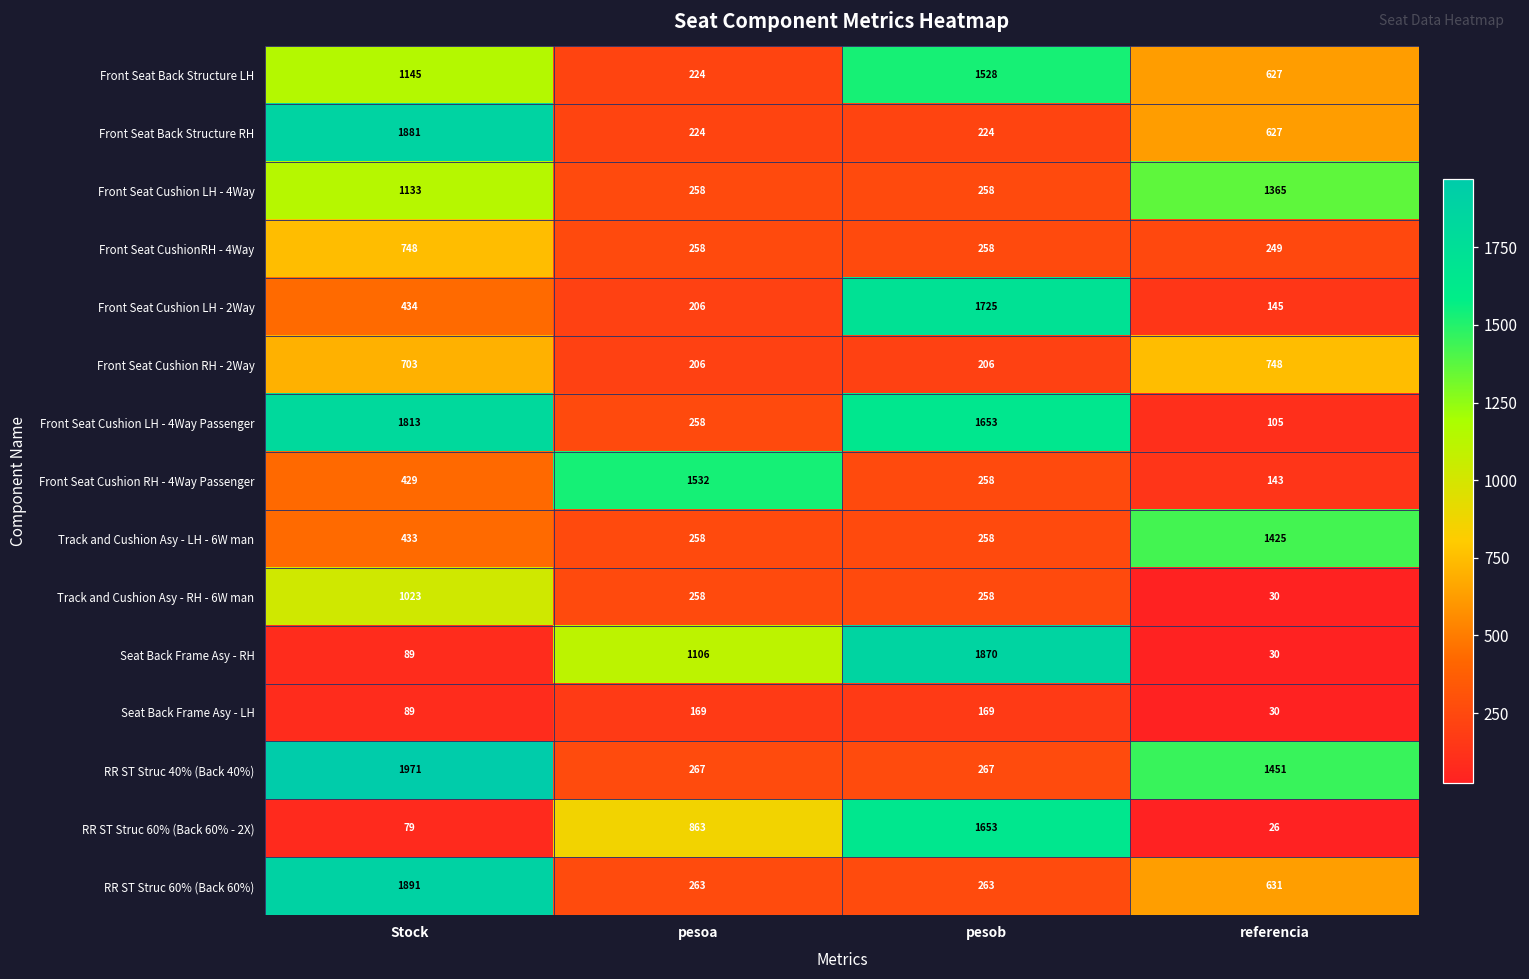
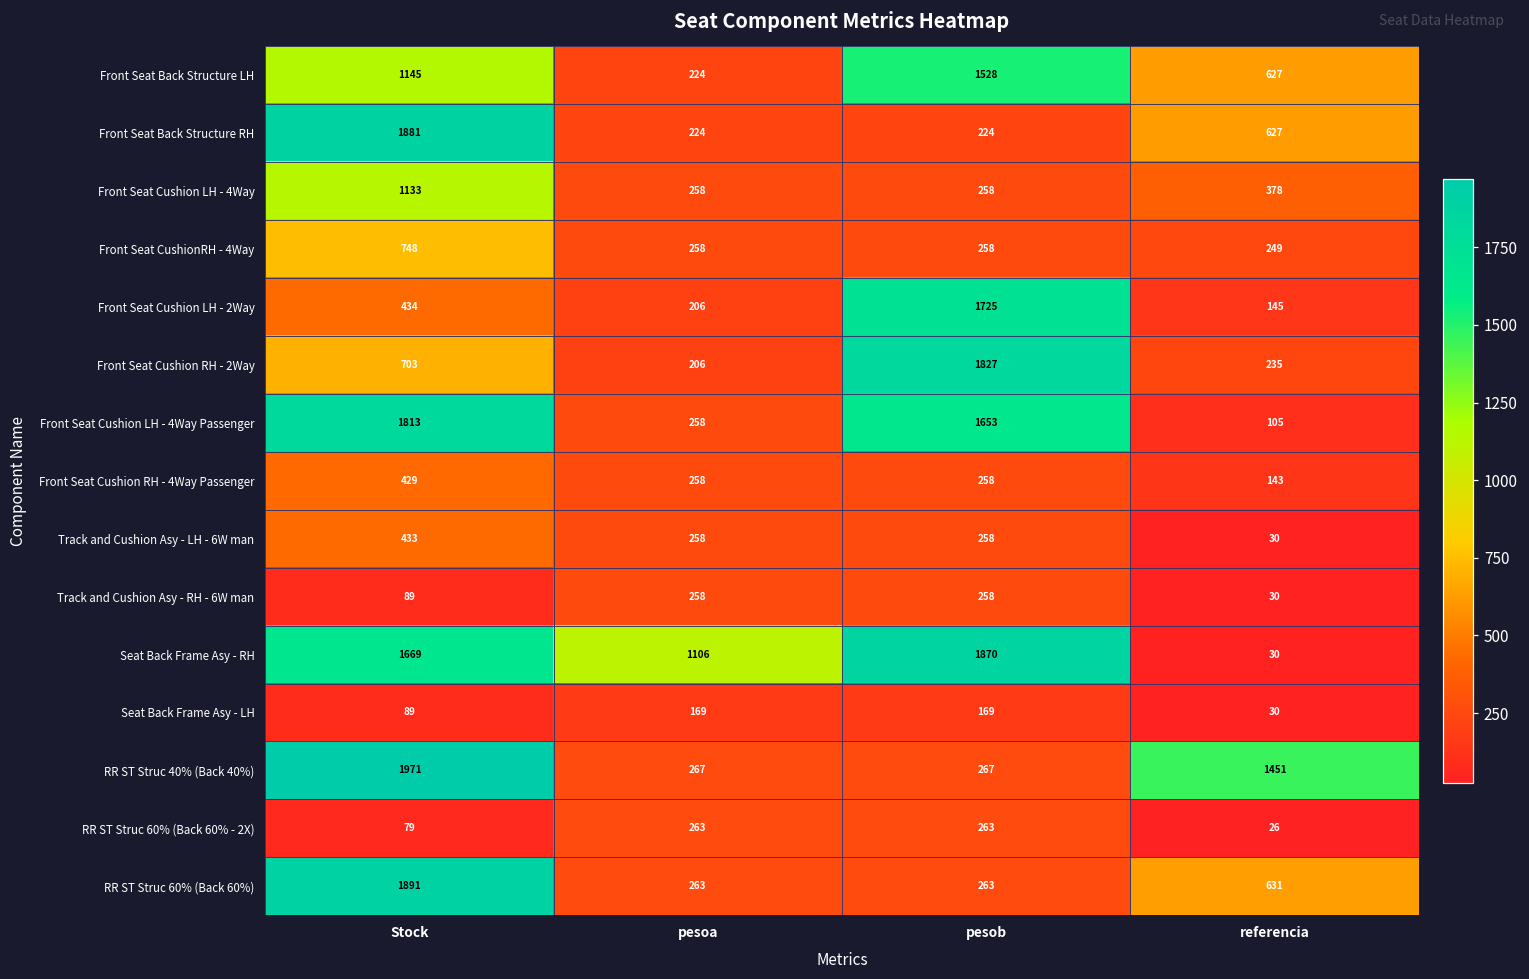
Front Seat Cushion LH - 4Way, referencia: 1365 -> 378
Front Seat Cushion RH - 2Way, pesob: 206 -> 1827
Front Seat Cushion RH - 2Way, referencia: 748 -> 235
Front Seat Cushion RH - 4Way Passenger, pesoa: 1532 -> 258
Track and Cushion Asy - LH - 6W man, referencia: 1425 -> 30
Track and Cushion Asy - RH - 6W man, Stock: 1023 -> 89
Seat Back Frame Asy - RH, Stock: 89 -> 1669
RR ST Struc 60% (Back 60% - 2X), pesoa: 863 -> 263
RR ST Struc 60% (Back 60% - 2X), pesob: 1653 -> 263
